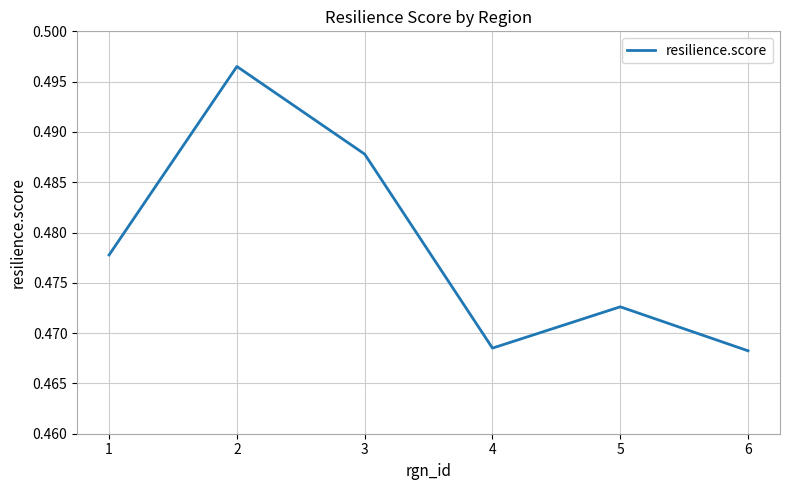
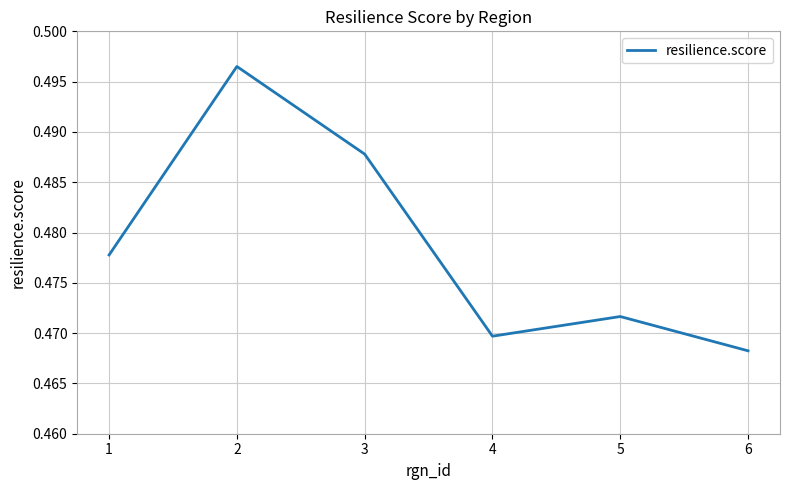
4: 0.4685 -> 0.4697
5: 0.4726 -> 0.4717
